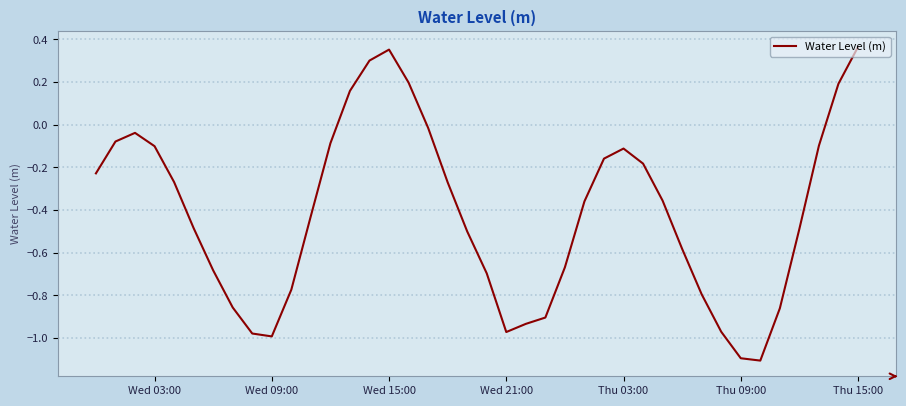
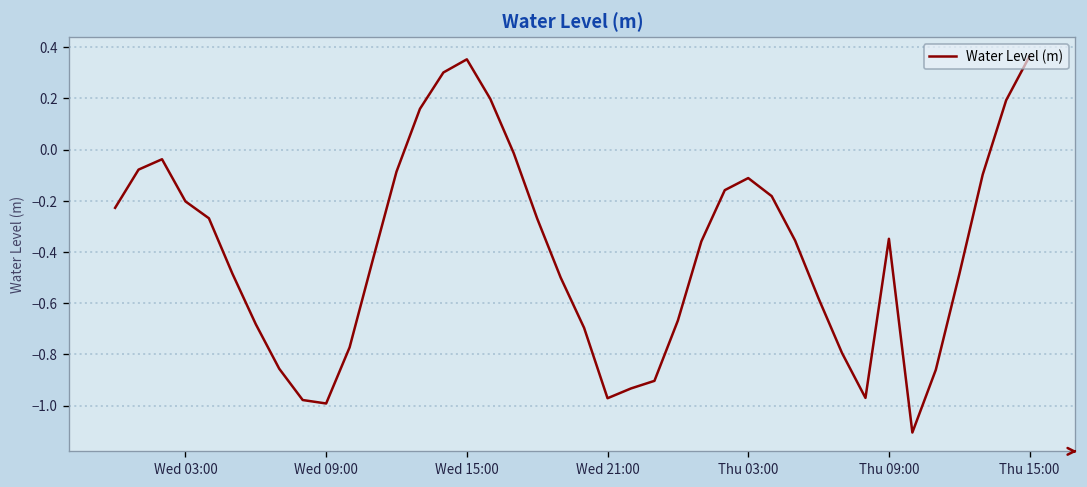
Wed 03:00: -0.10 -> -0.20
Thu 09:00: -1.09 -> -0.35
